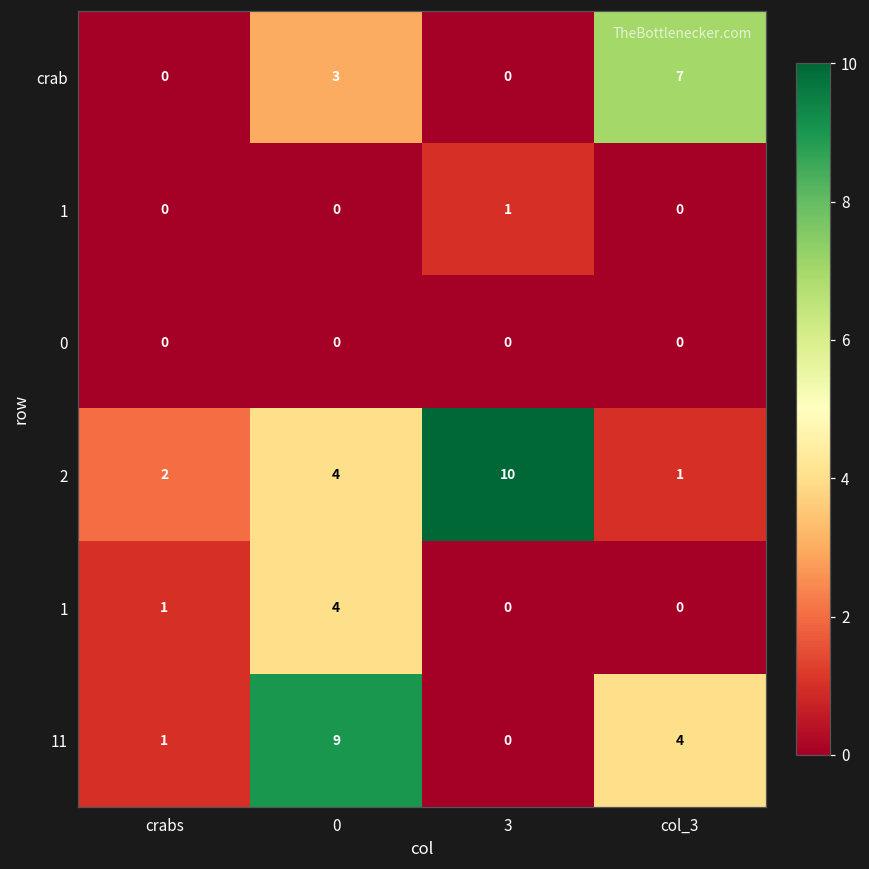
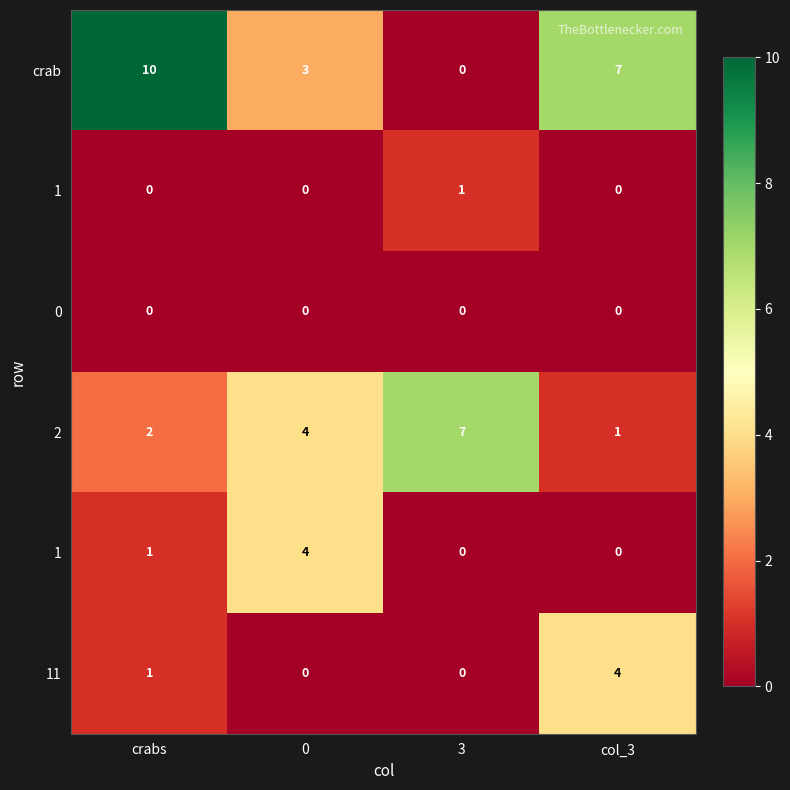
crab, crabs: 0 -> 10
2, 3: 10 -> 7
11, 0: 9 -> 0
